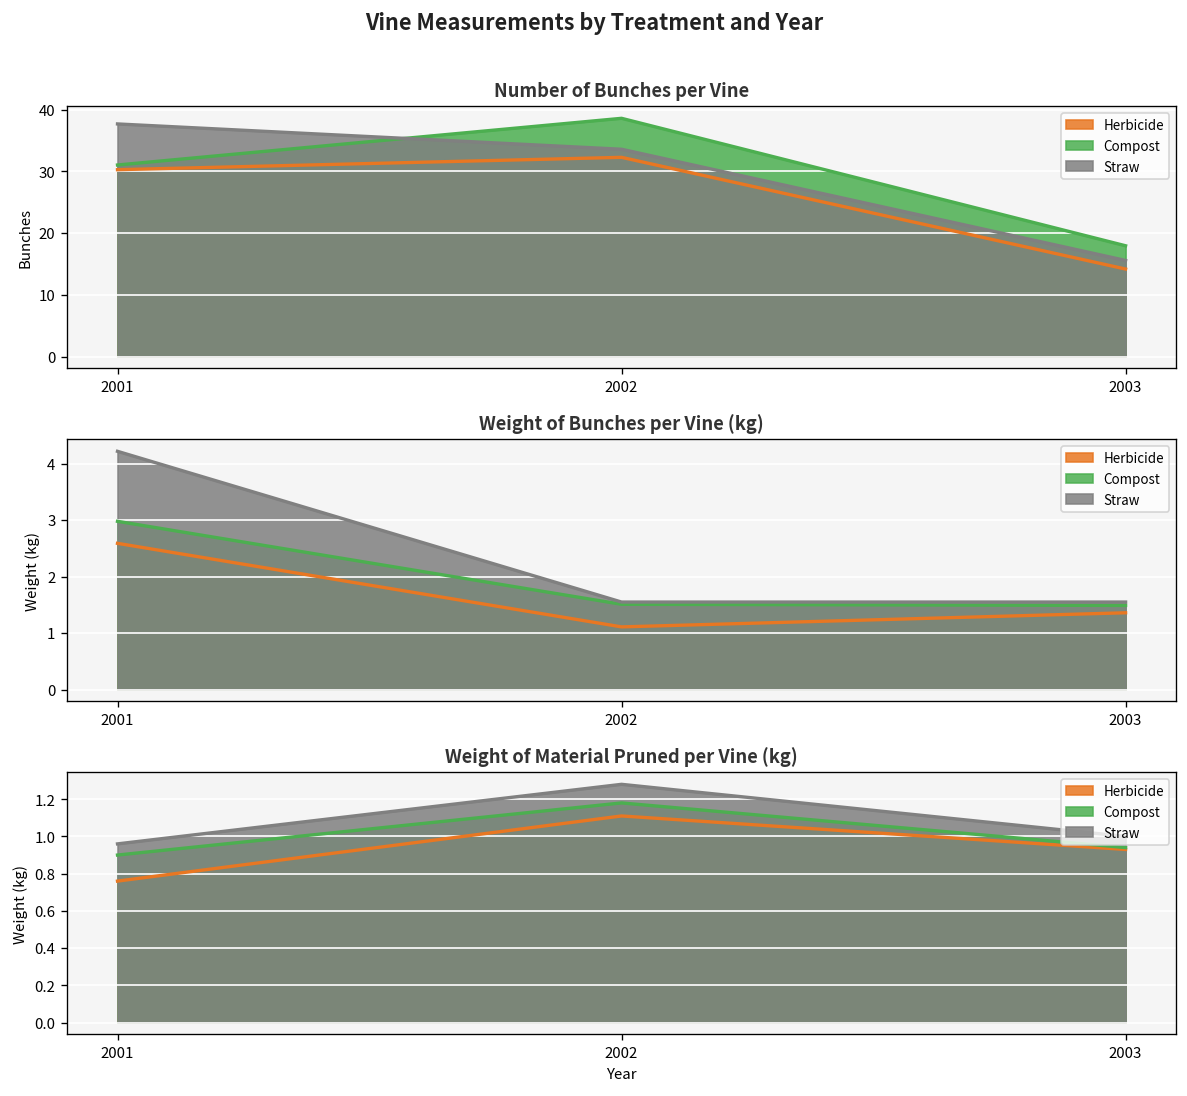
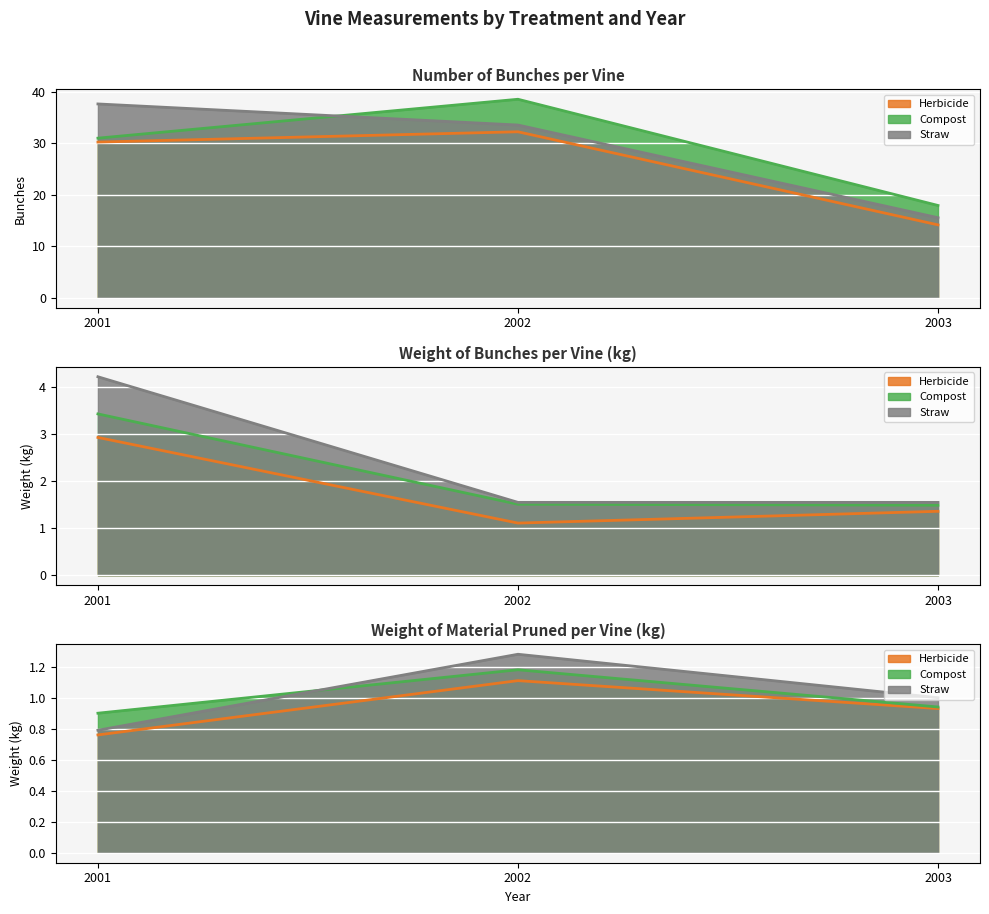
Weight of Bunches per Vine (kg), Herbicide, 2001: 2.6 -> 2.9
Weight of Bunches per Vine (kg), Compost, 2001: 3.0 -> 3.4
Weight of Material Pruned per Vine (kg), Straw, 2001: 0.96 -> 0.79
